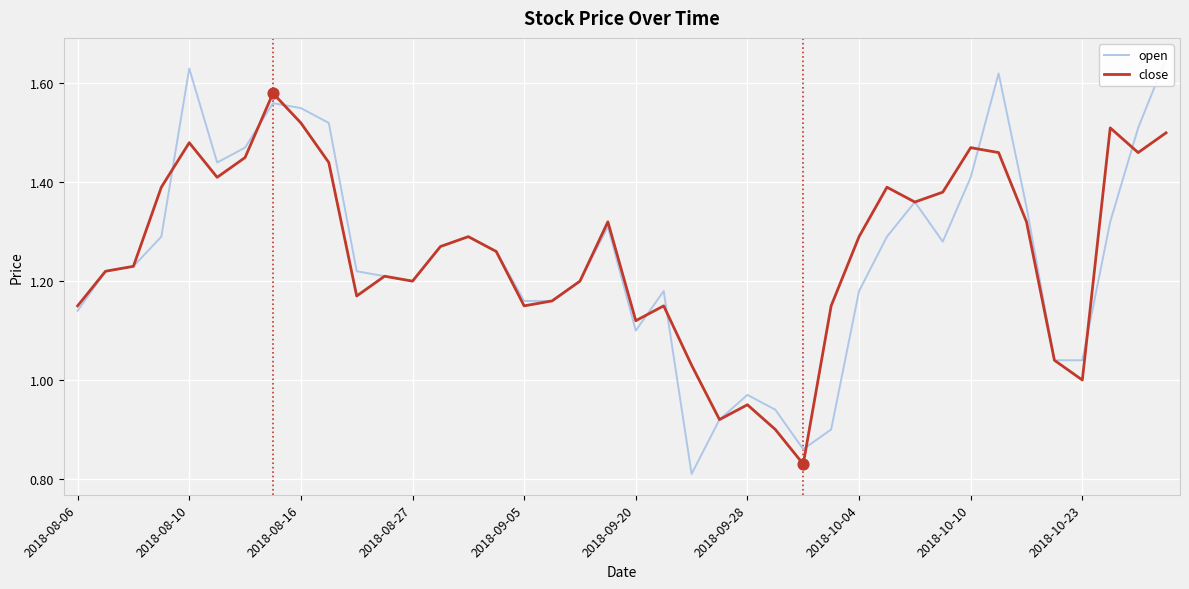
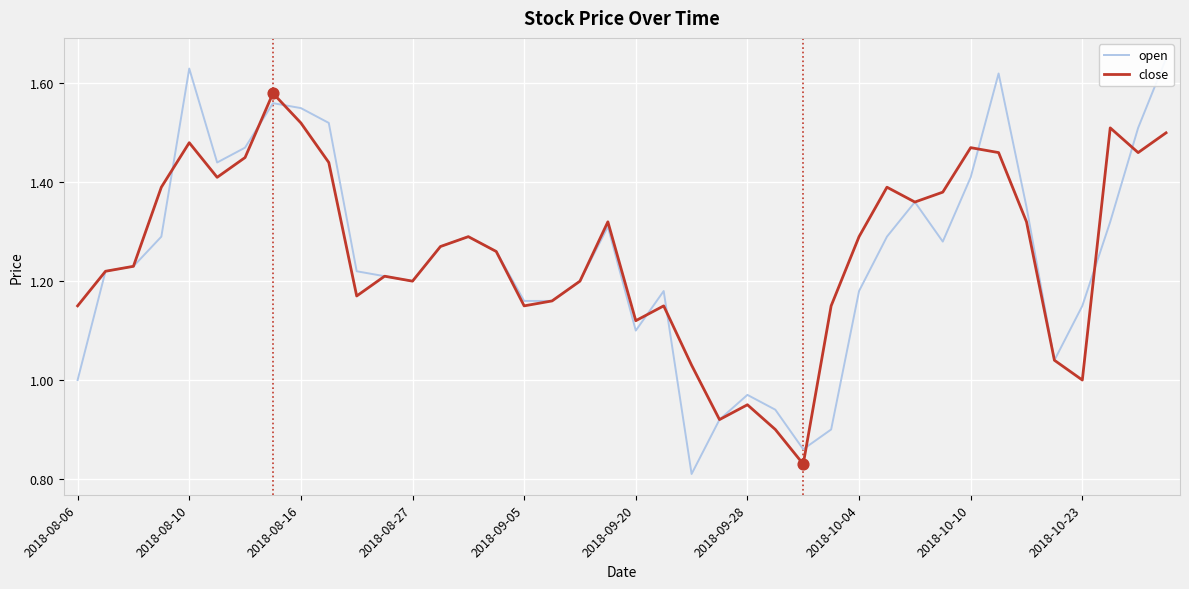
open, 2018-08-06: 1.14 -> 1.00
open, 2018-10-23: 1.04 -> 1.15
